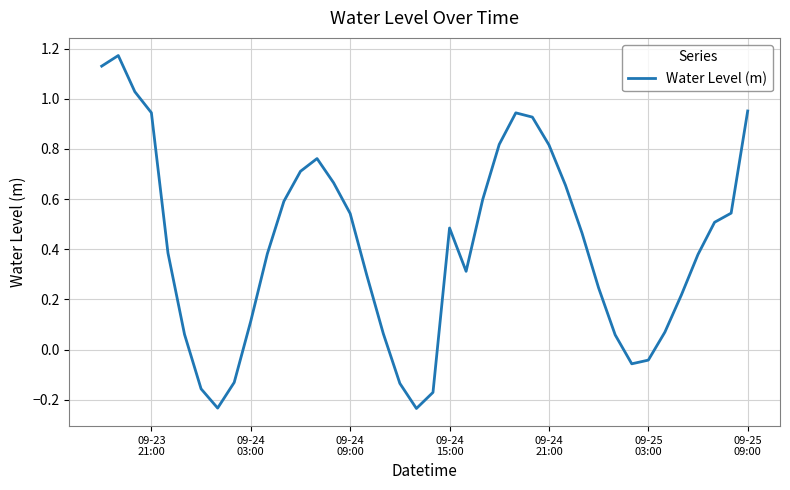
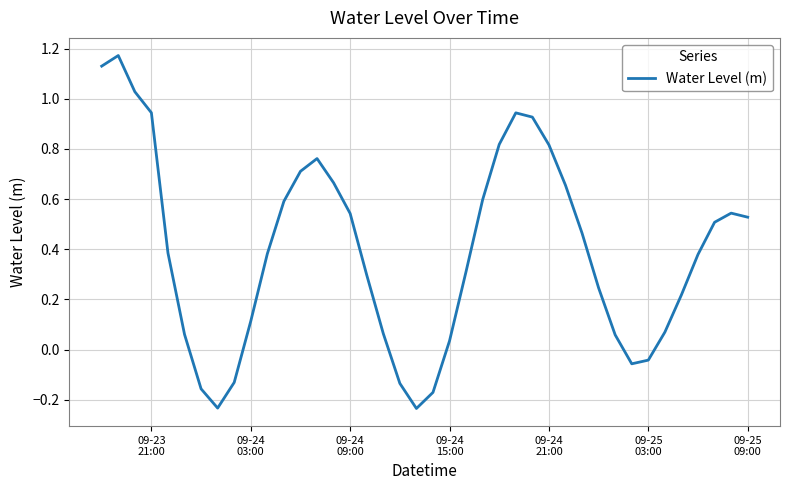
09-24 15:00: 0.48 -> 0.03
09-25 09:00: 0.95 -> 0.53
